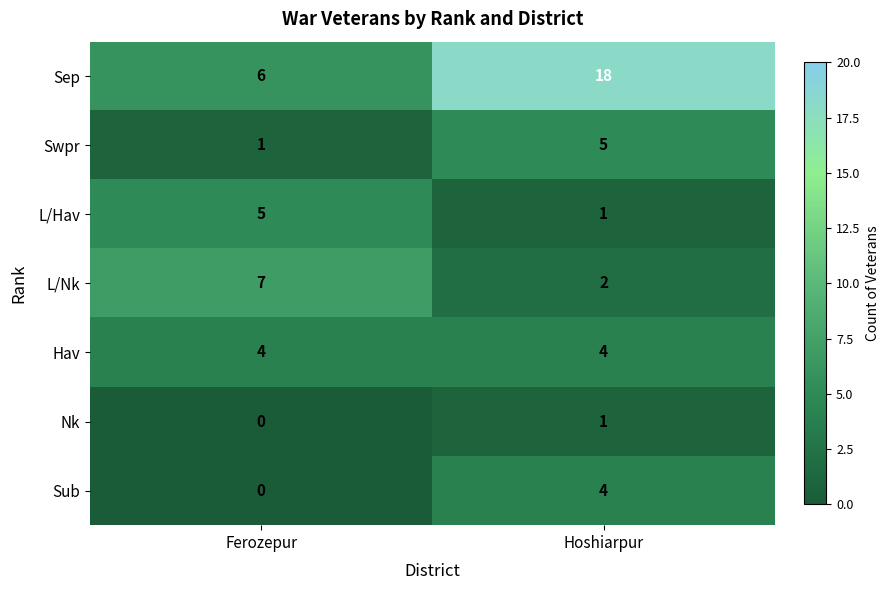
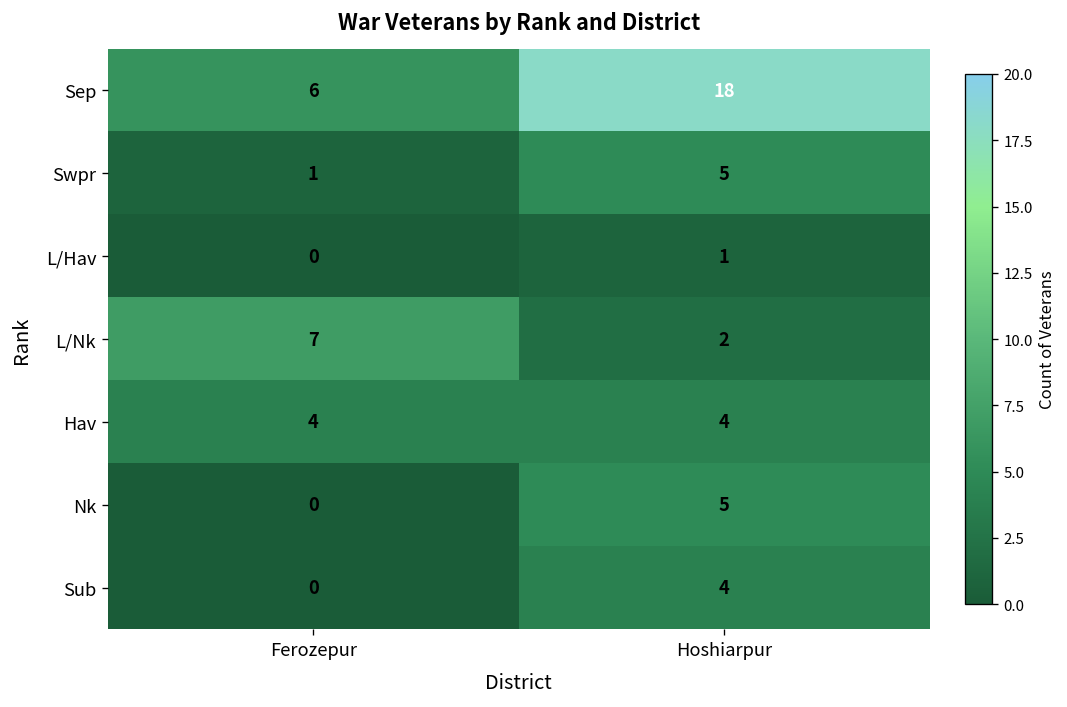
L/Hav, Ferozepur: 5 -> 0
Nk, Hoshiarpur: 1 -> 5
